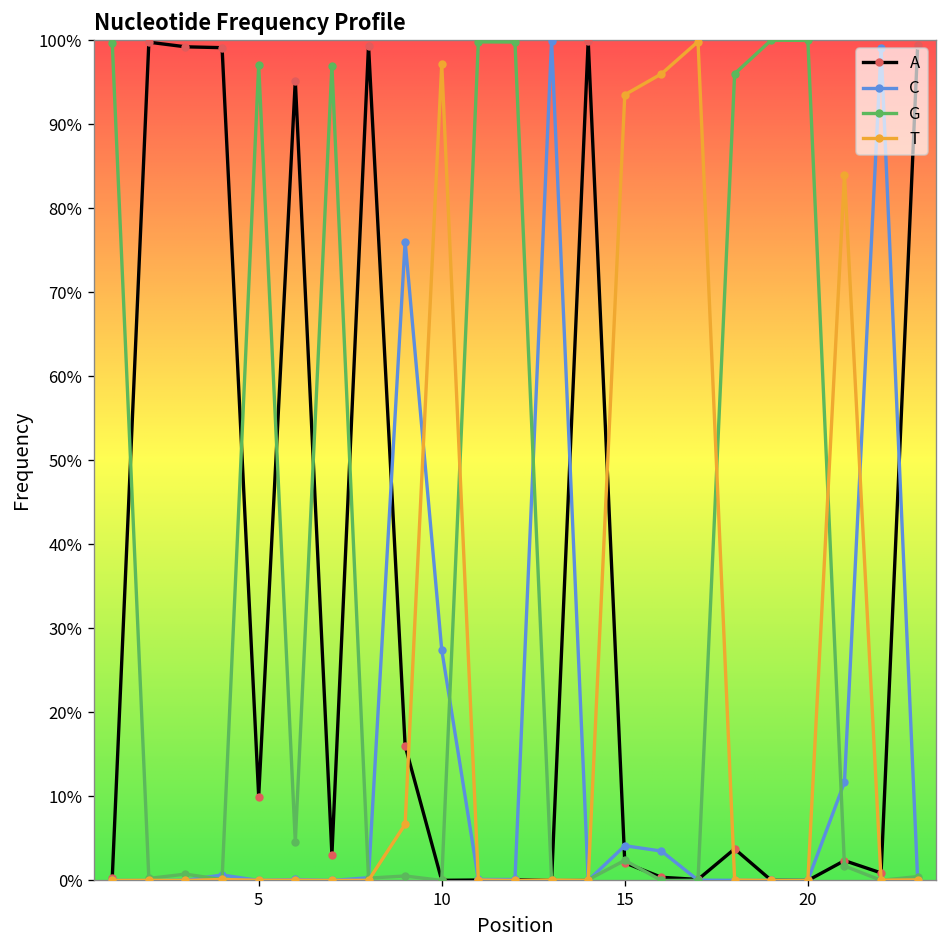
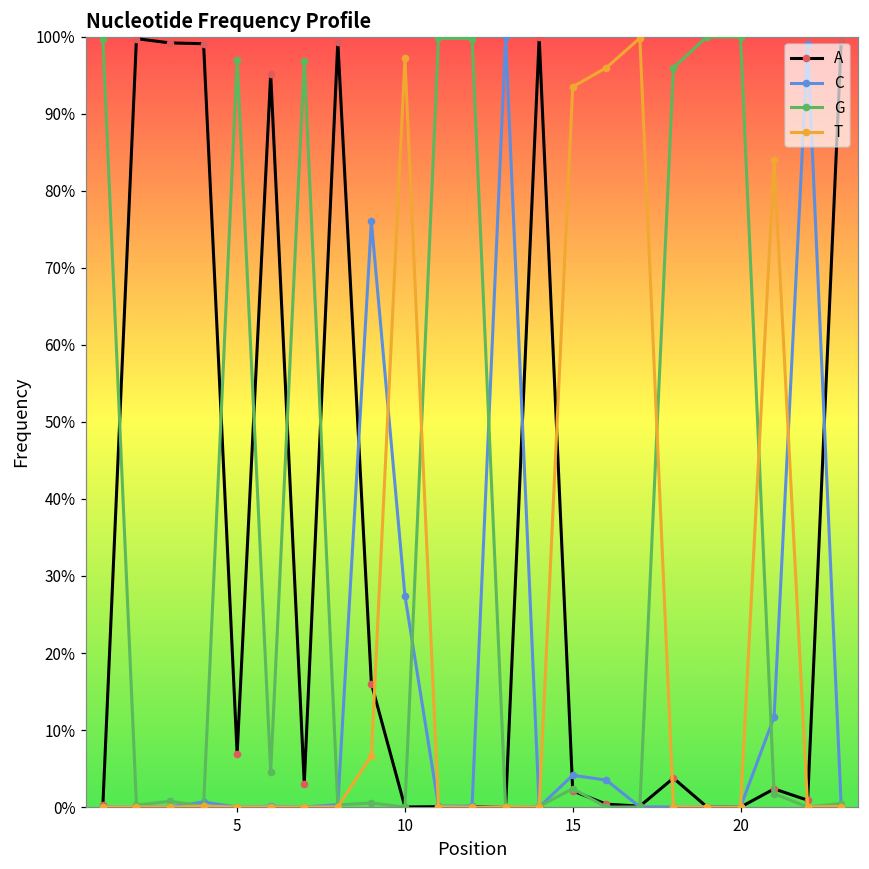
A, 5: 10% -> 7%
